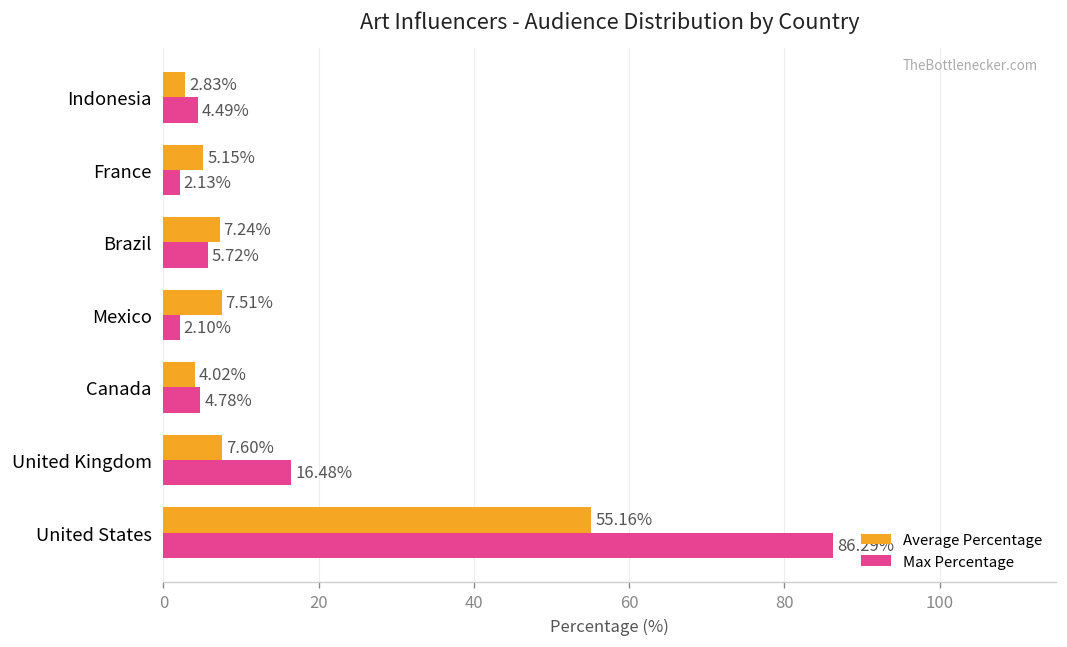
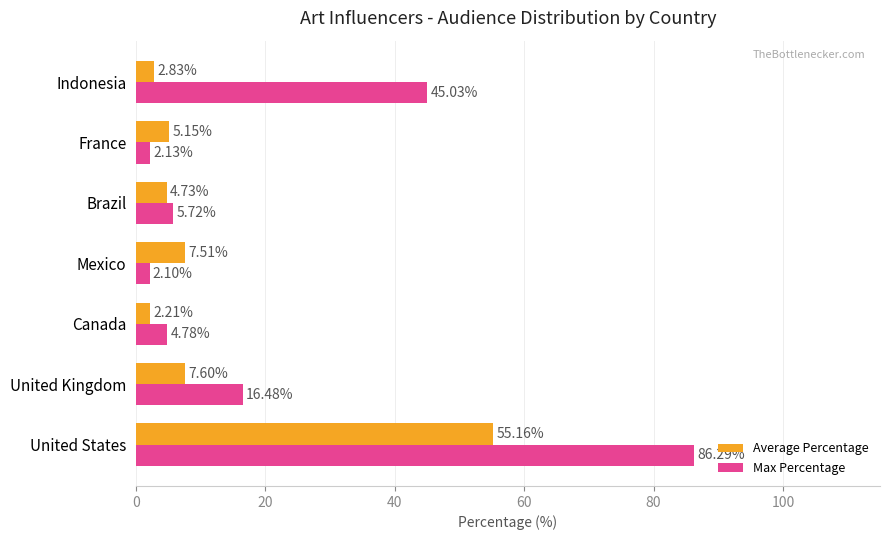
Max Percentage, Indonesia: 4.49% -> 45.03%
Average Percentage, Brazil: 7.24% -> 4.73%
Average Percentage, Canada: 4.02% -> 2.21%
